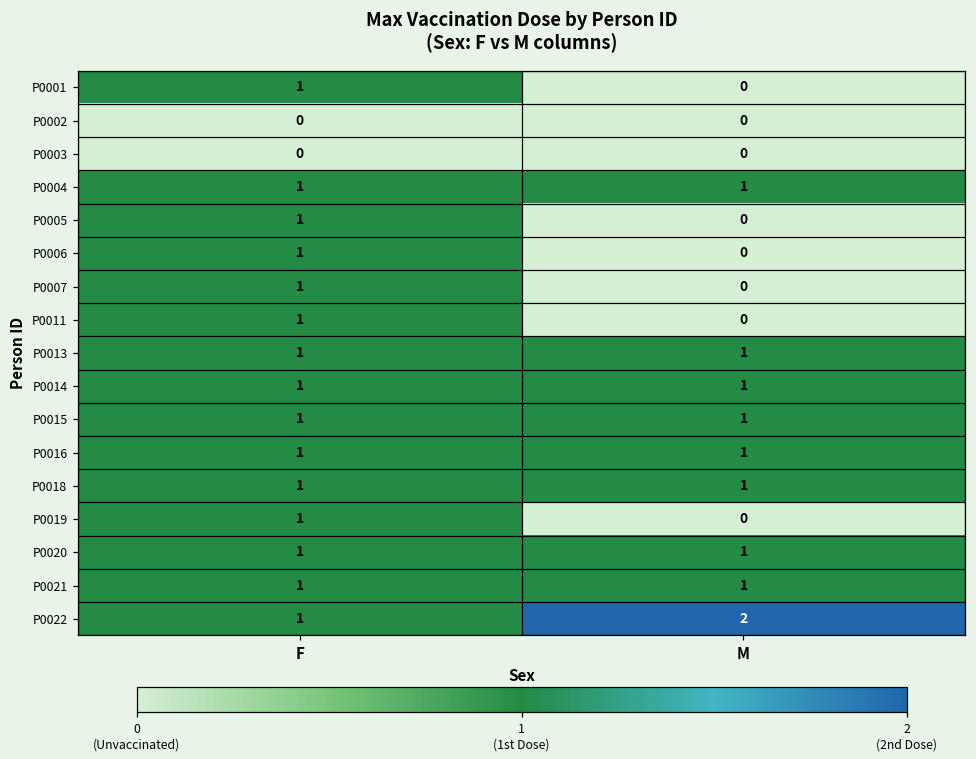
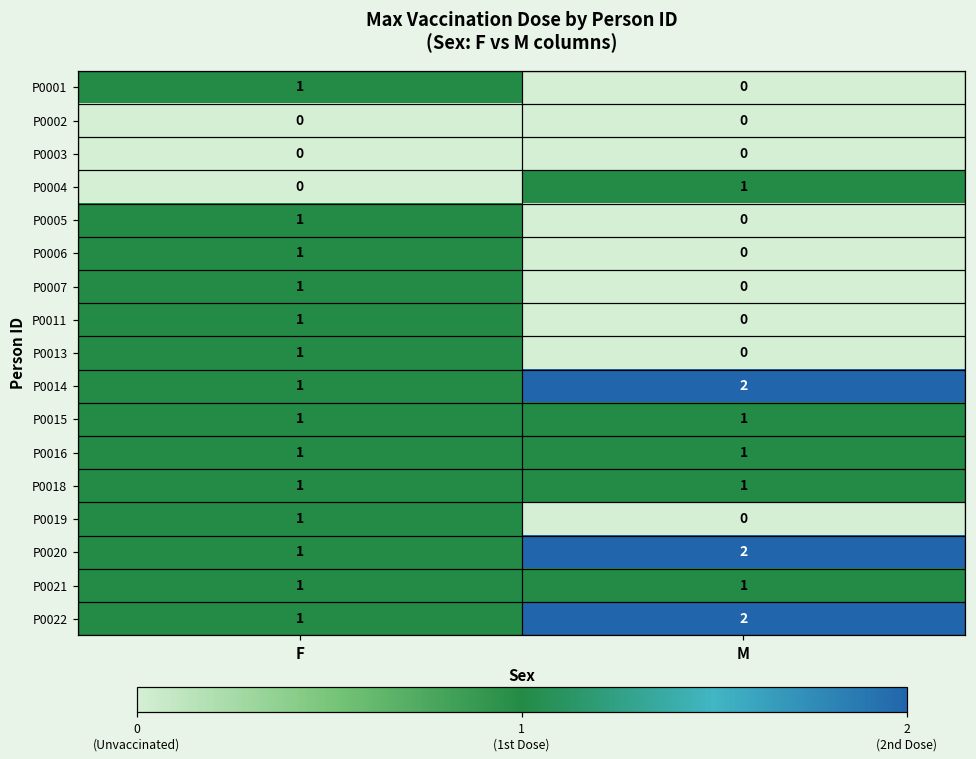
P0004, F: 1 -> 0
P0013, M: 1 -> 0
P0014, M: 1 -> 2
P0020, M: 1 -> 2
